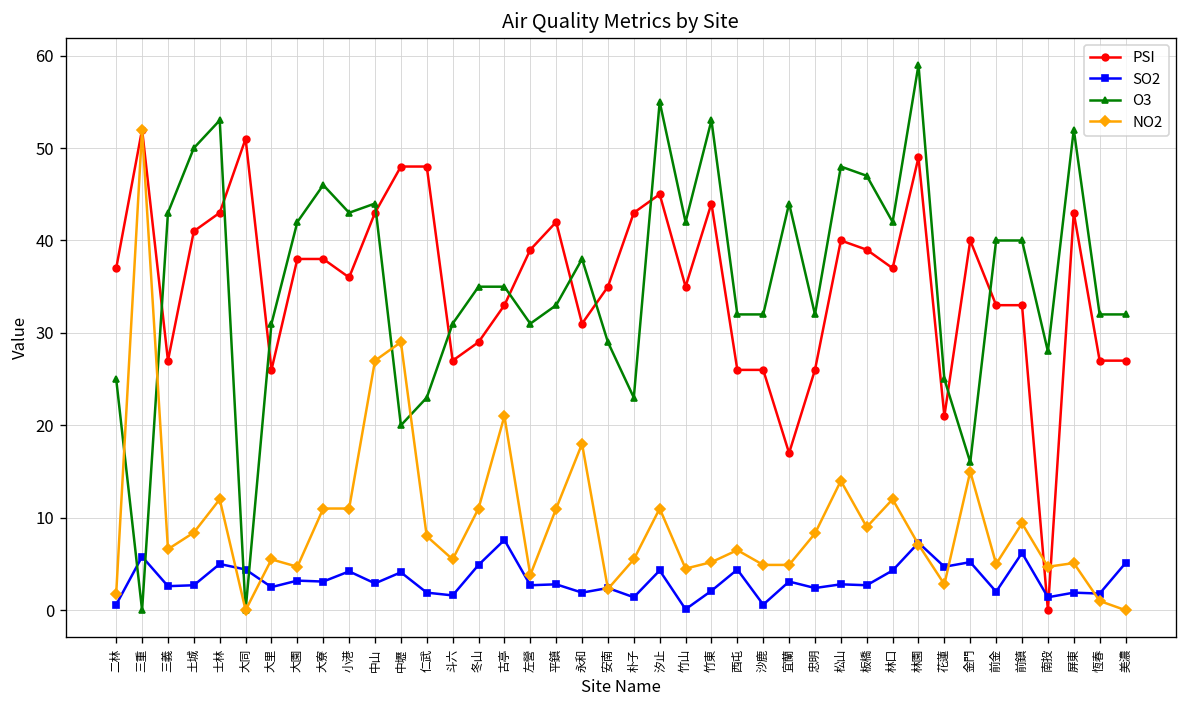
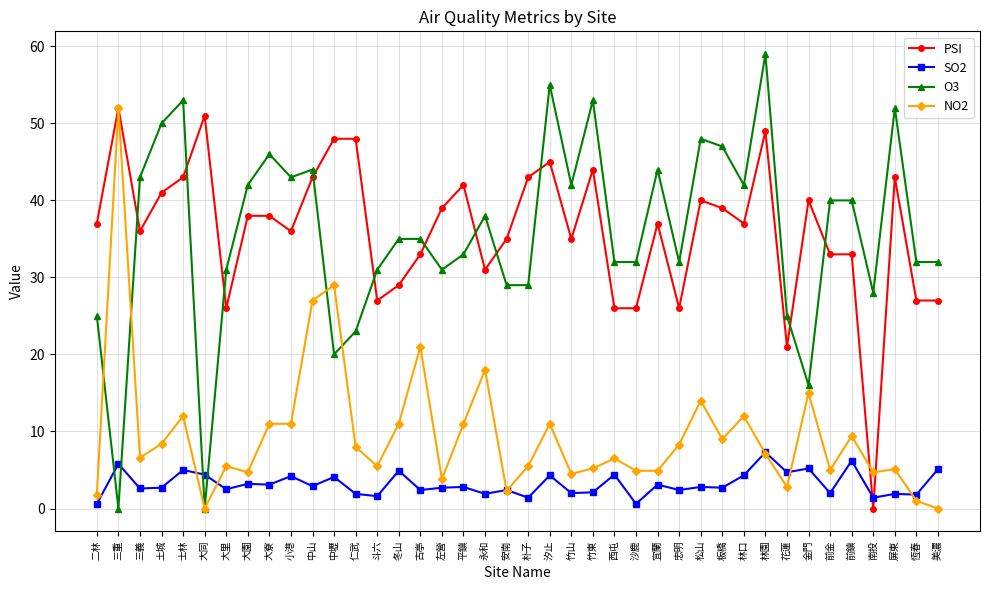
PSI, 三義: 27 -> 36
SO2, 古亭: 8 -> 2
O3, 朴子: 23 -> 29
SO2, 竹山: 0 -> 2
PSI, 宜蘭: 17 -> 37
